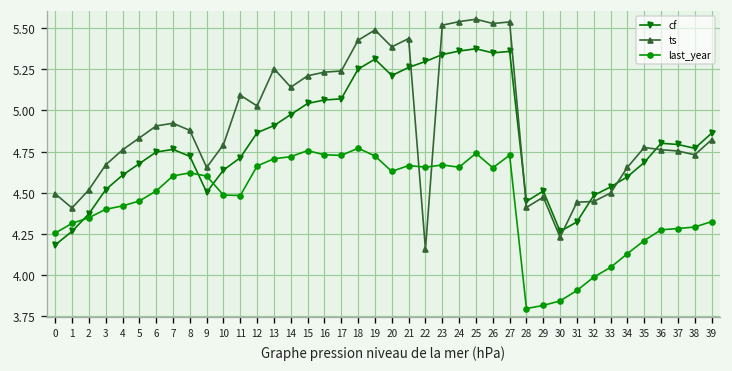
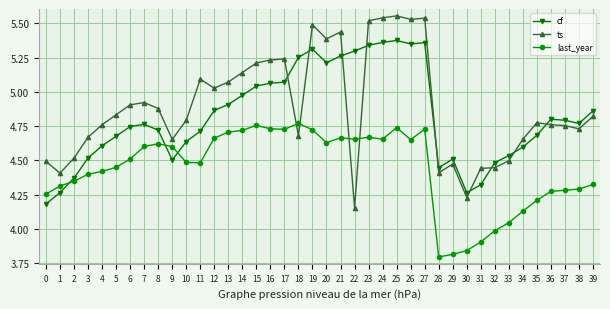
ts, 13: 5.25 -> 5.07
ts, 18: 5.43 -> 4.68
